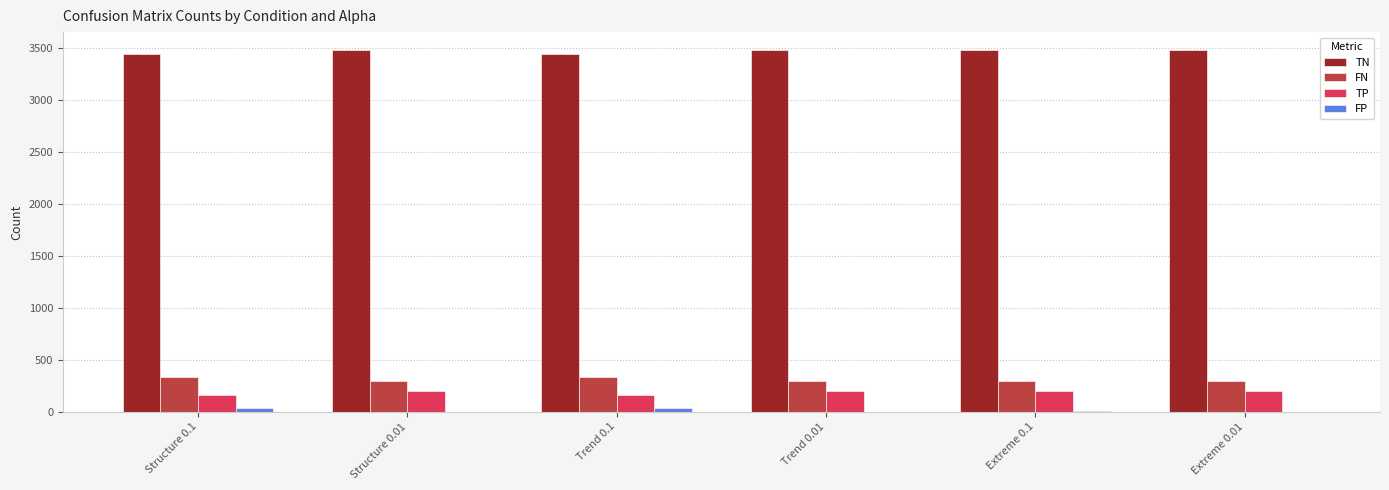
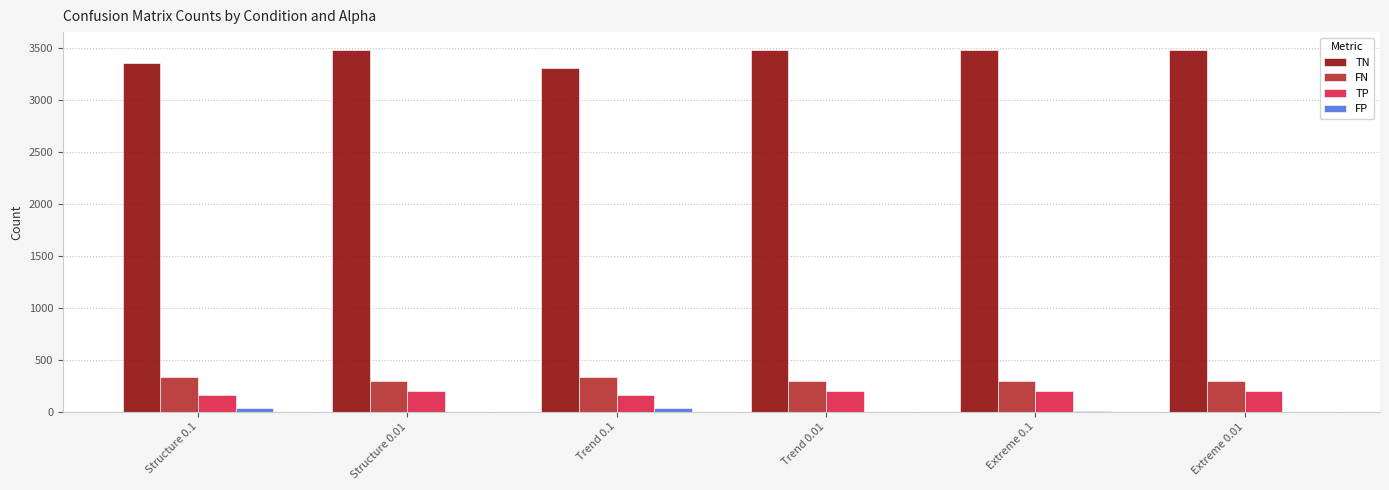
TN, Structure 0.1: 3450 -> 3360
TN, Trend 0.1: 3450 -> 3310
